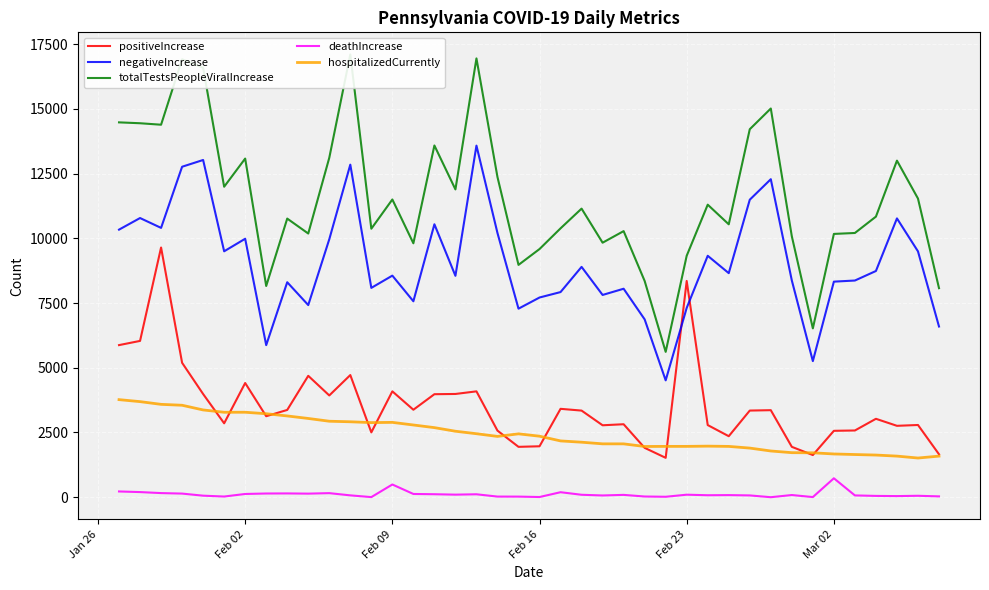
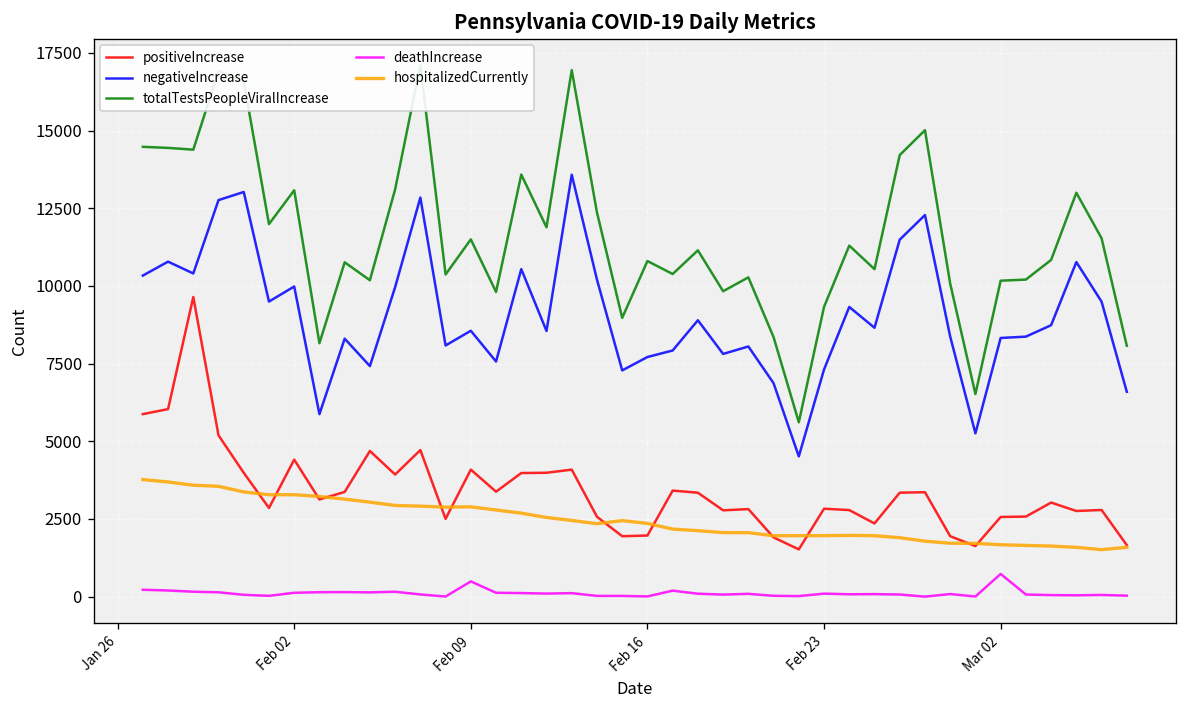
totalTestsPeopleViralIncrease, Feb 16: 9600 -> 10800
positiveIncrease, Feb 23: 8400 -> 2800
